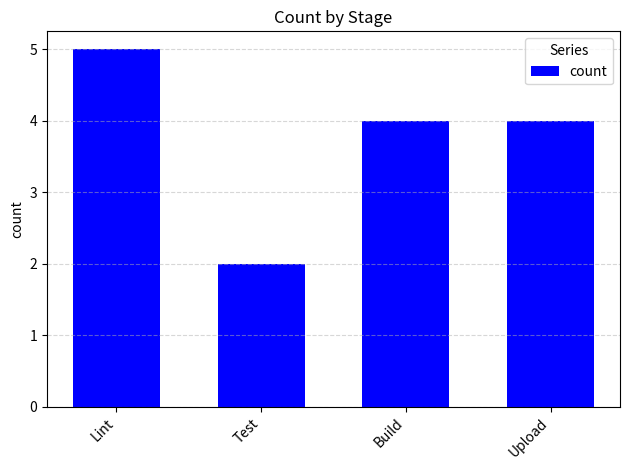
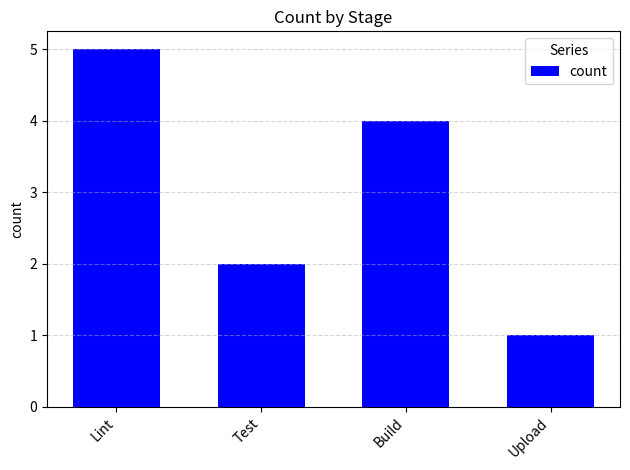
Upload: 4 -> 1
